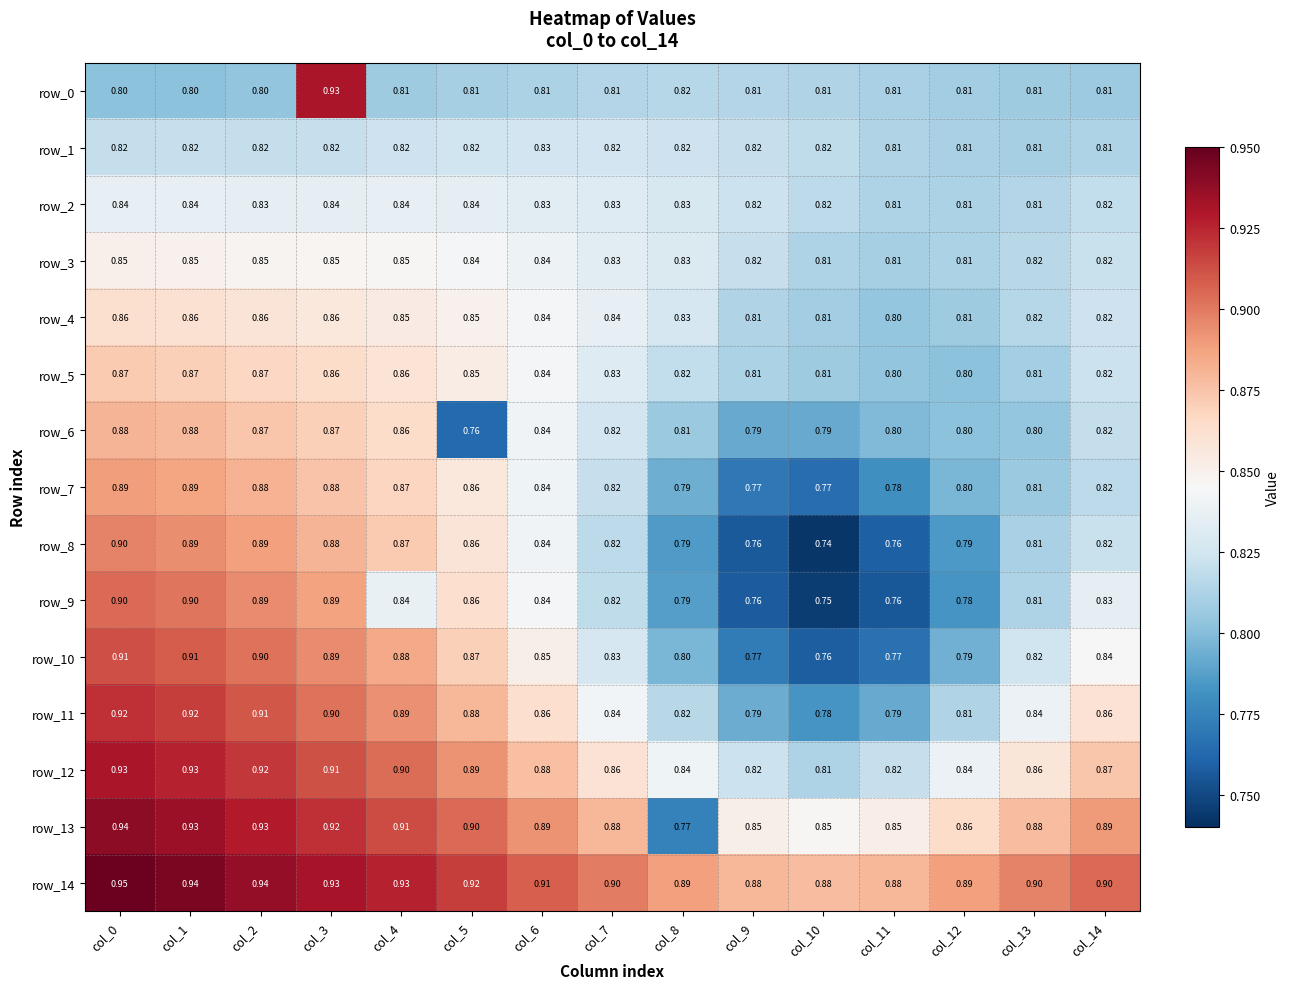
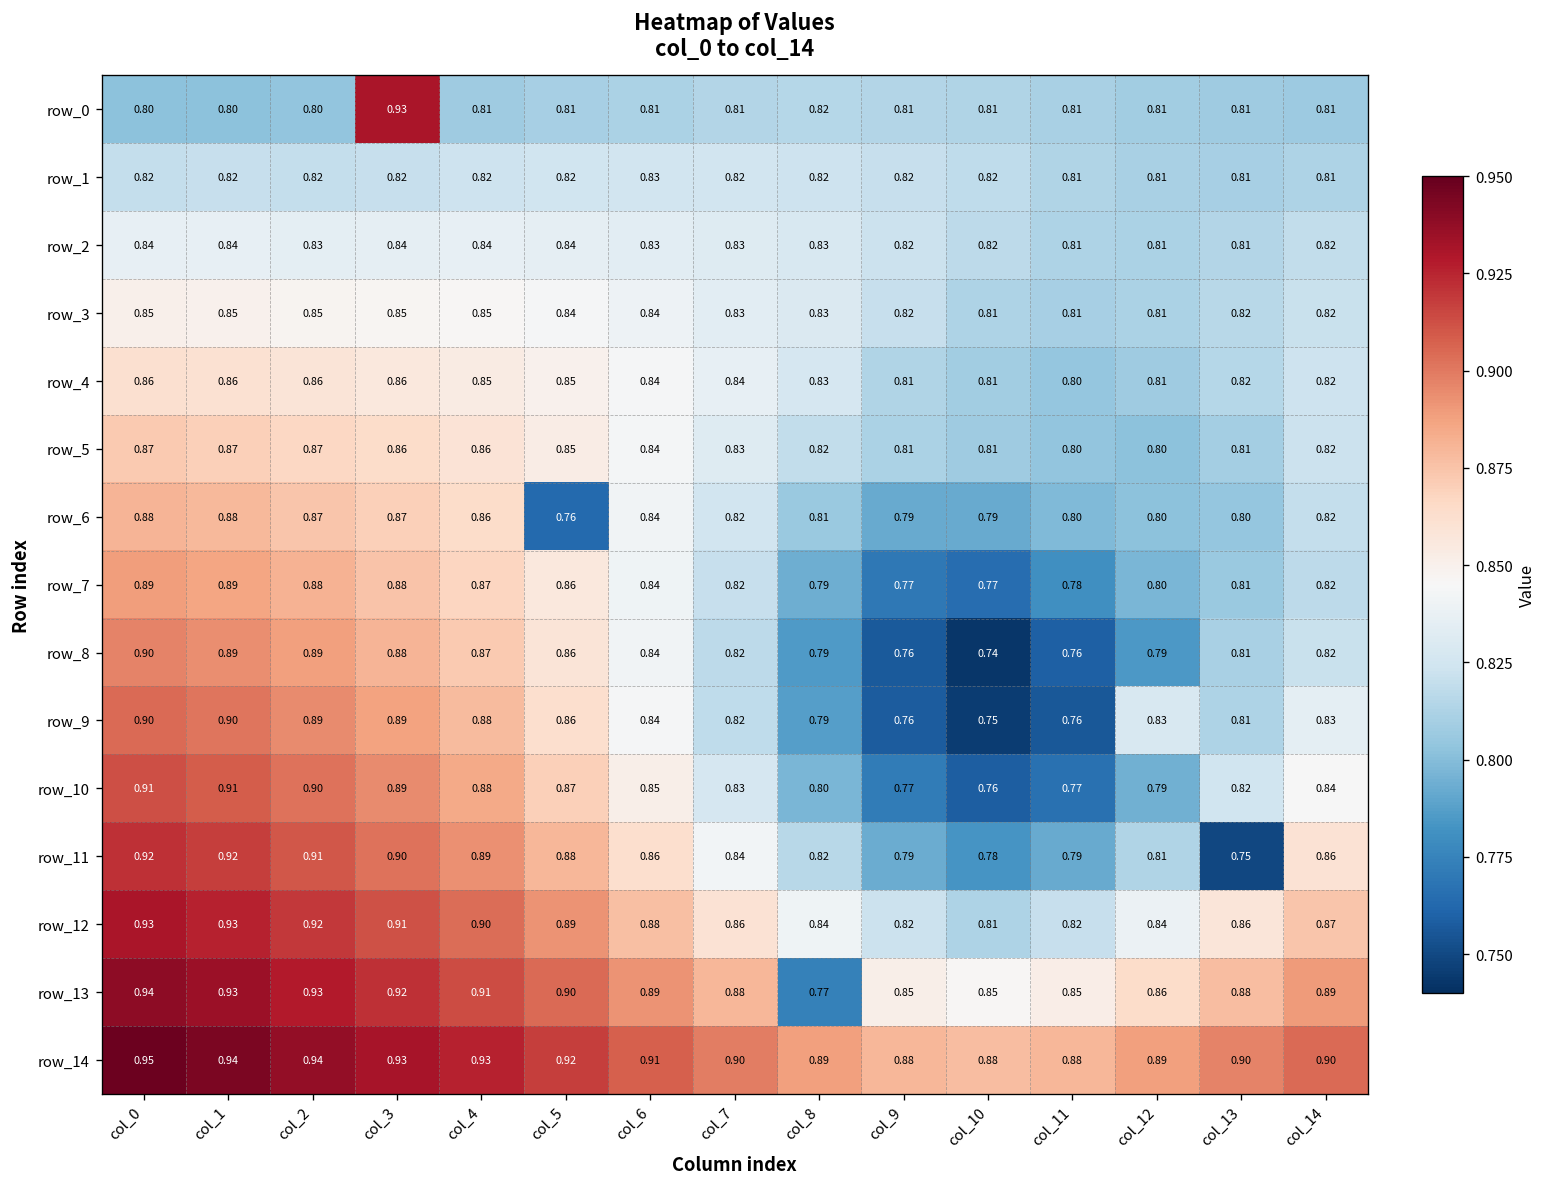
row_9, col_4: 0.84 -> 0.88
row_9, col_12: 0.78 -> 0.83
row_11, col_13: 0.84 -> 0.75
